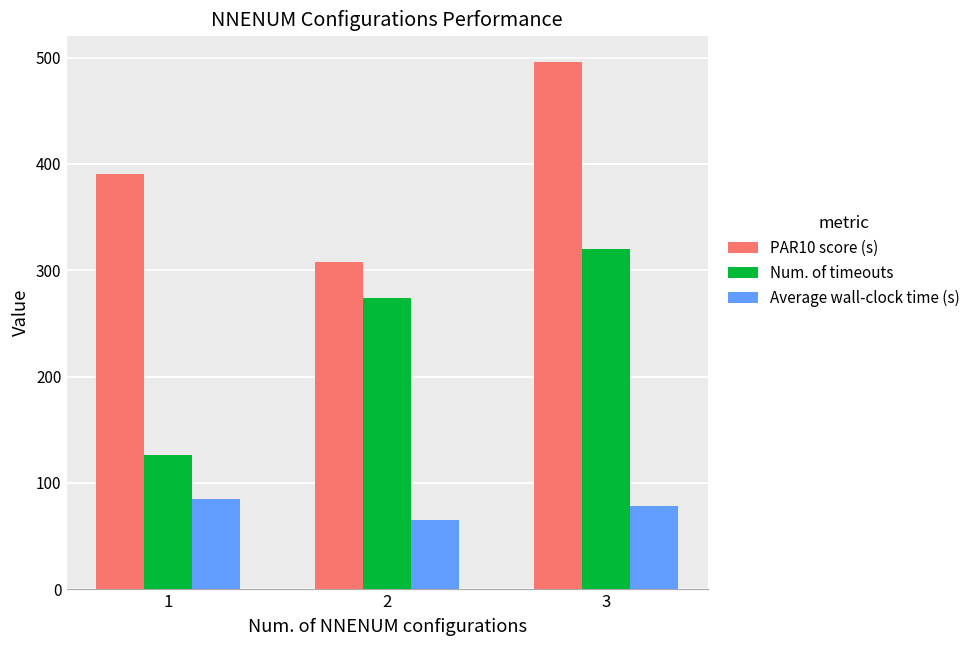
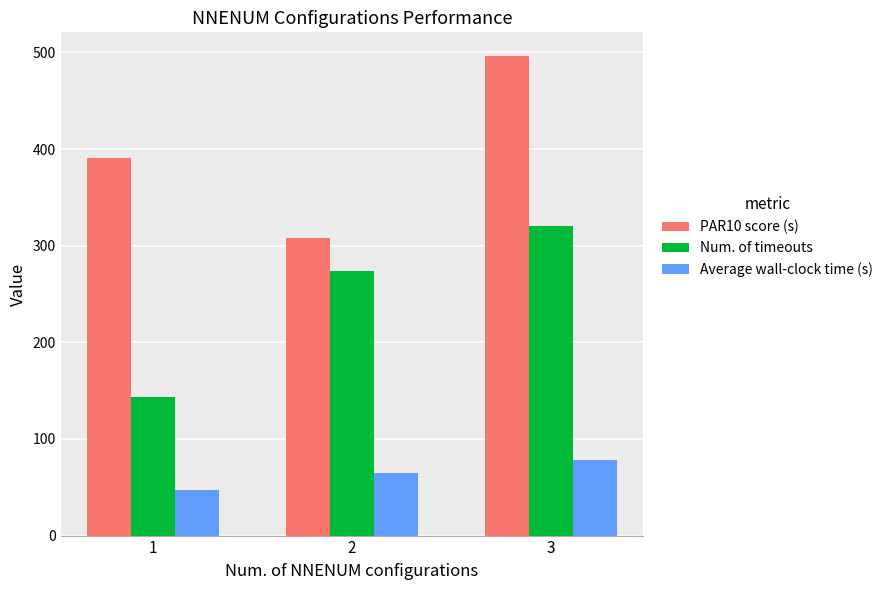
Num. of timeouts, 1: 130 -> 140
Average wall-clock time (s), 1: 90 -> 50
